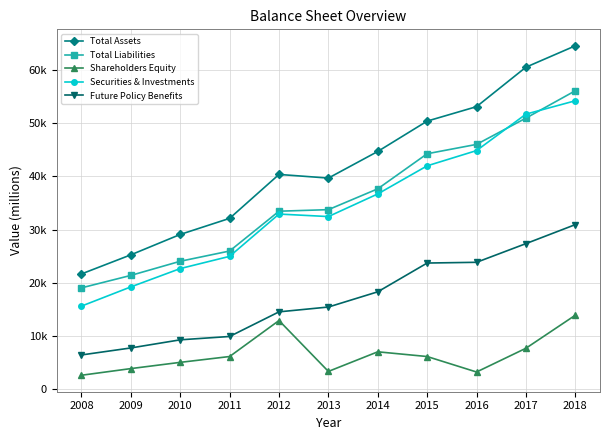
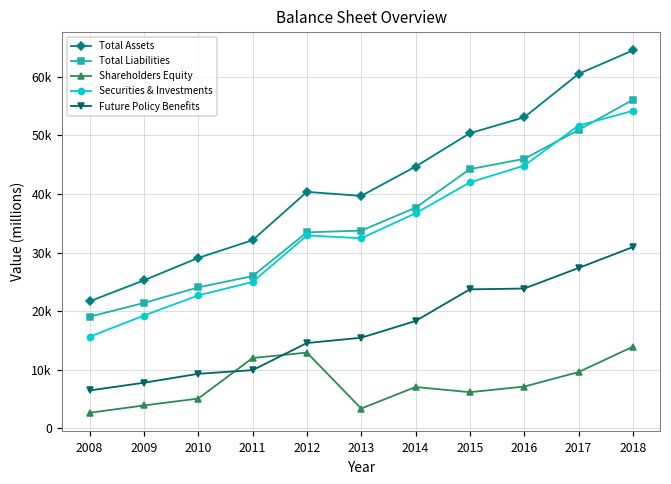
Shareholders Equity, 2011: 6000 -> 12000
Shareholders Equity, 2016: 3000 -> 7000
Shareholders Equity, 2017: 8000 -> 10000
